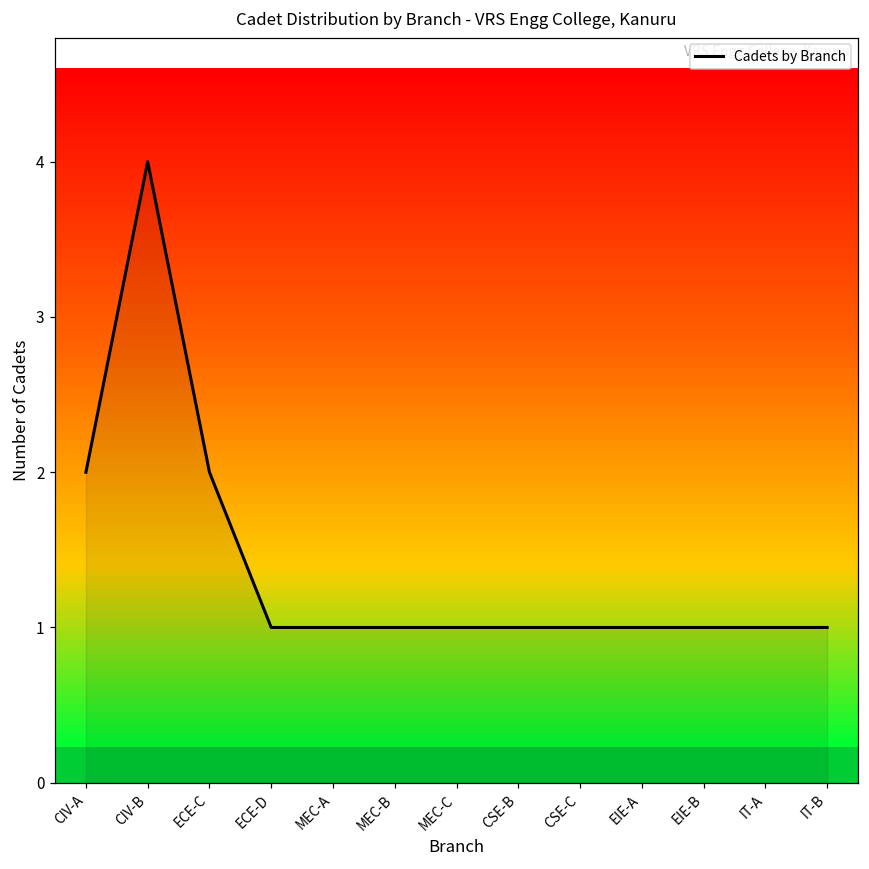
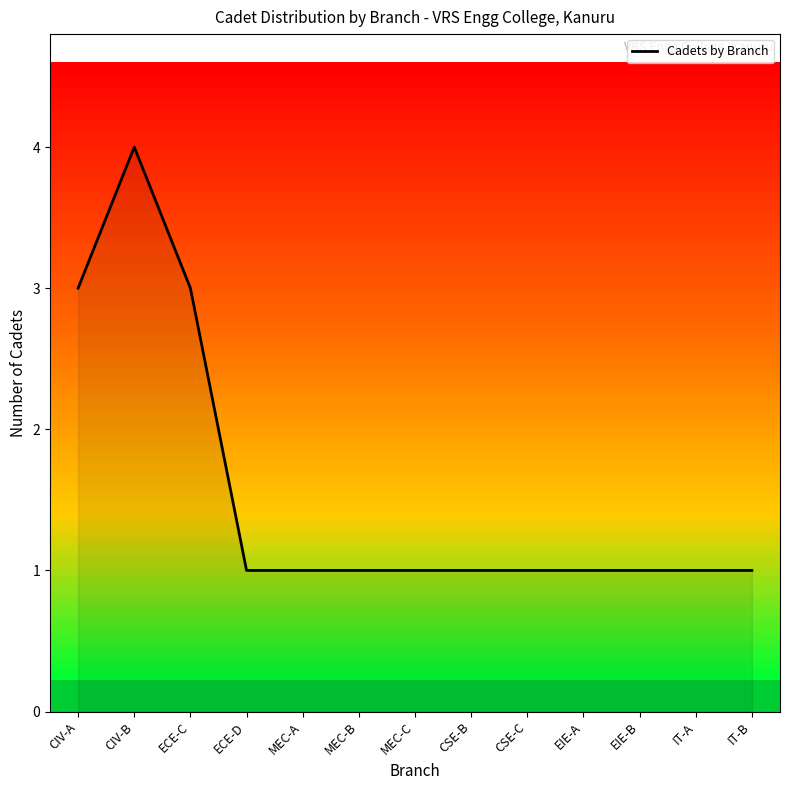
CIV-A: 2 -> 3
ECE-C: 2 -> 3
